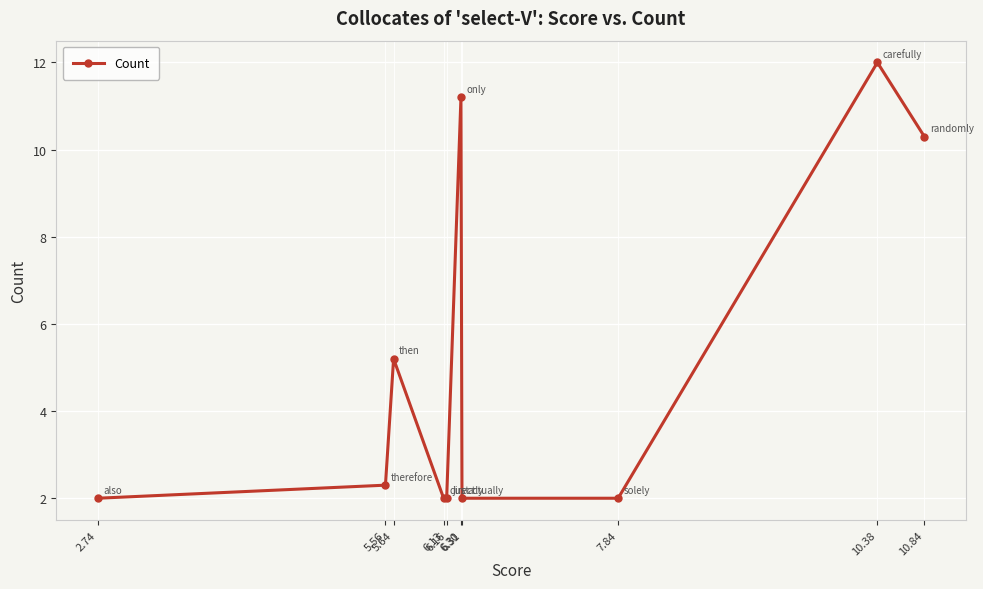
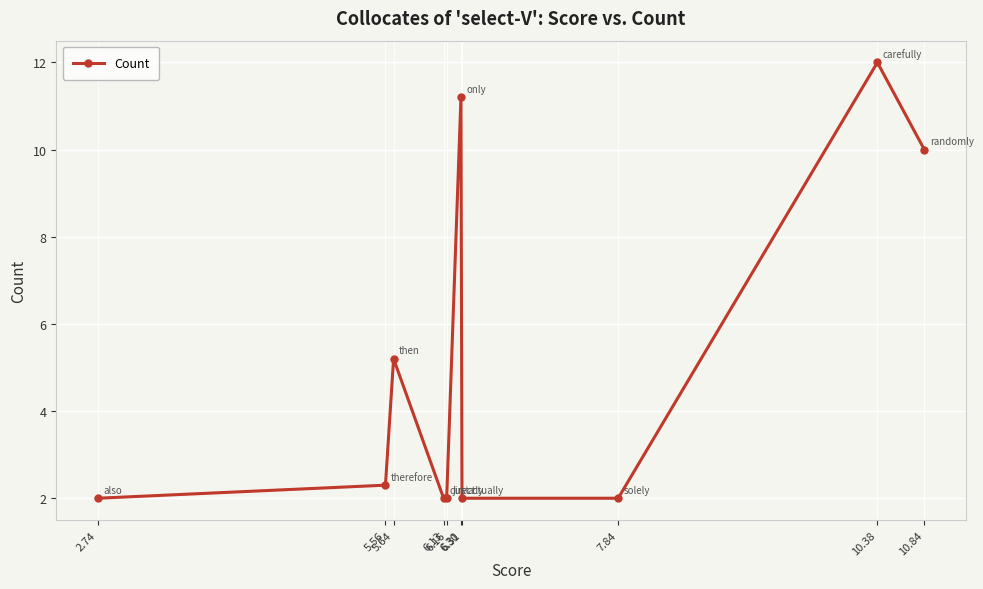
10.84: 10.3 -> 10.0
